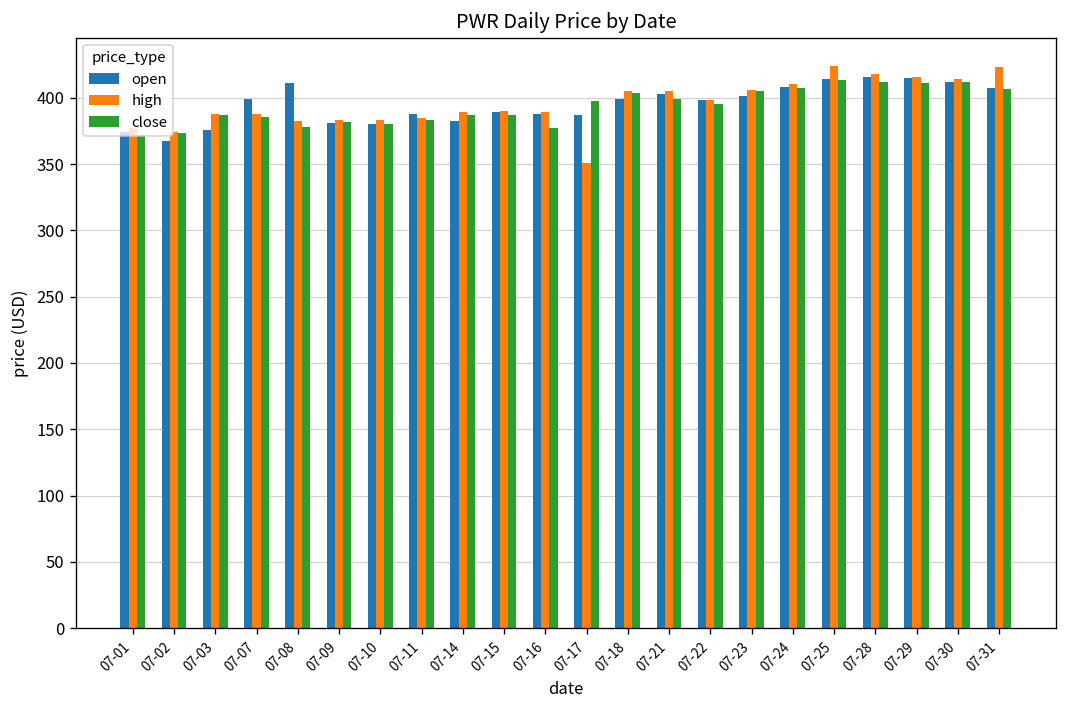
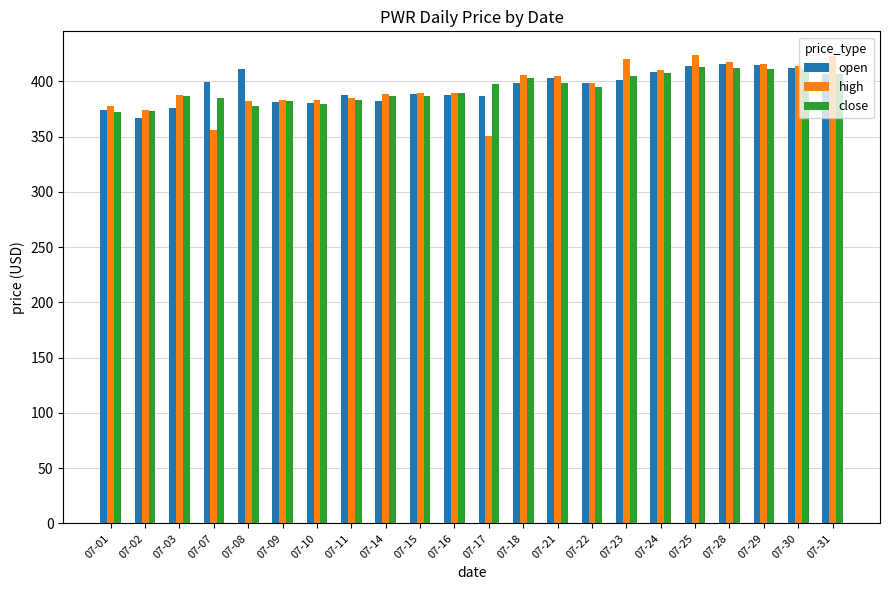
high, 07-07: 387 -> 356
close, 07-16: 377 -> 389
high, 07-23: 406 -> 420
